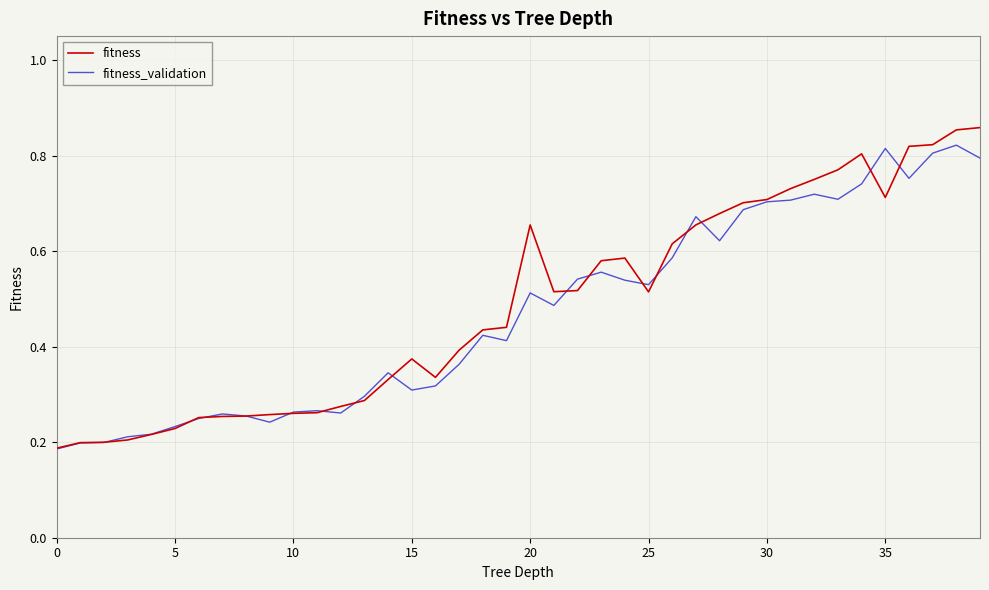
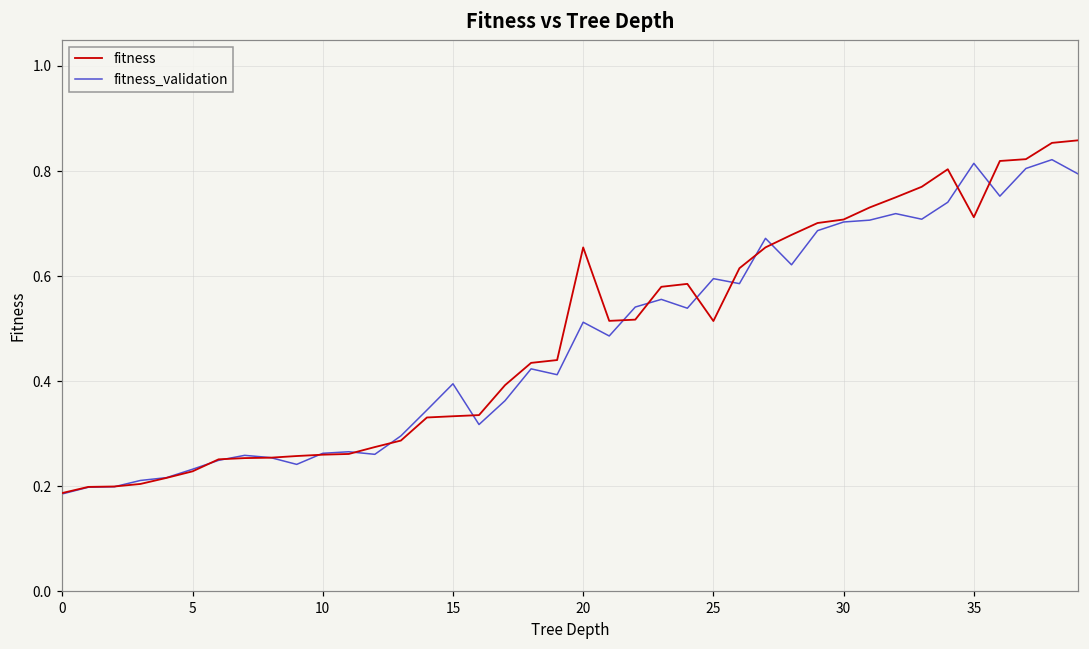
fitness, 15: 0.37 -> 0.33
fitness_validation, 15: 0.31 -> 0.40
fitness_validation, 25: 0.53 -> 0.60
